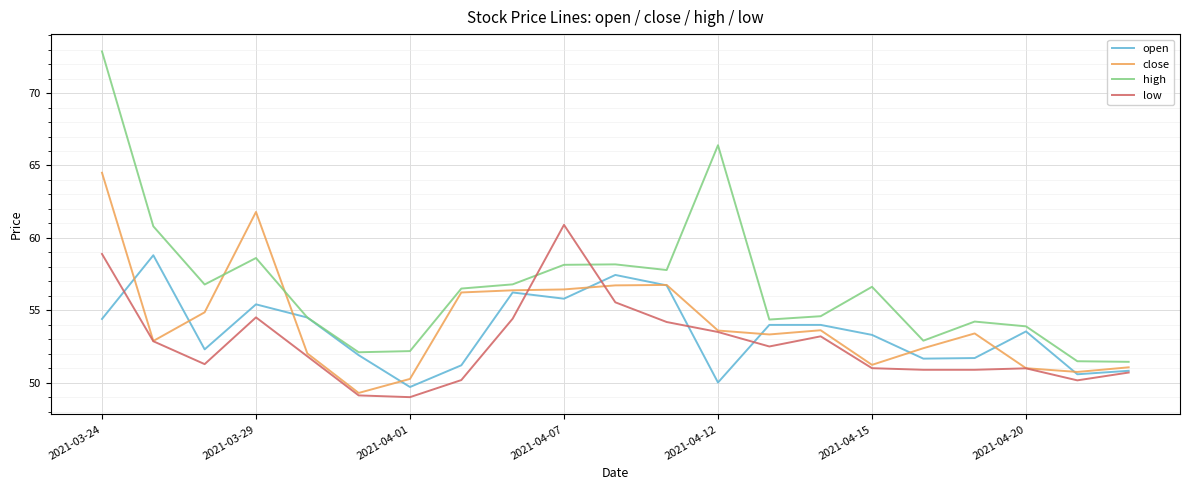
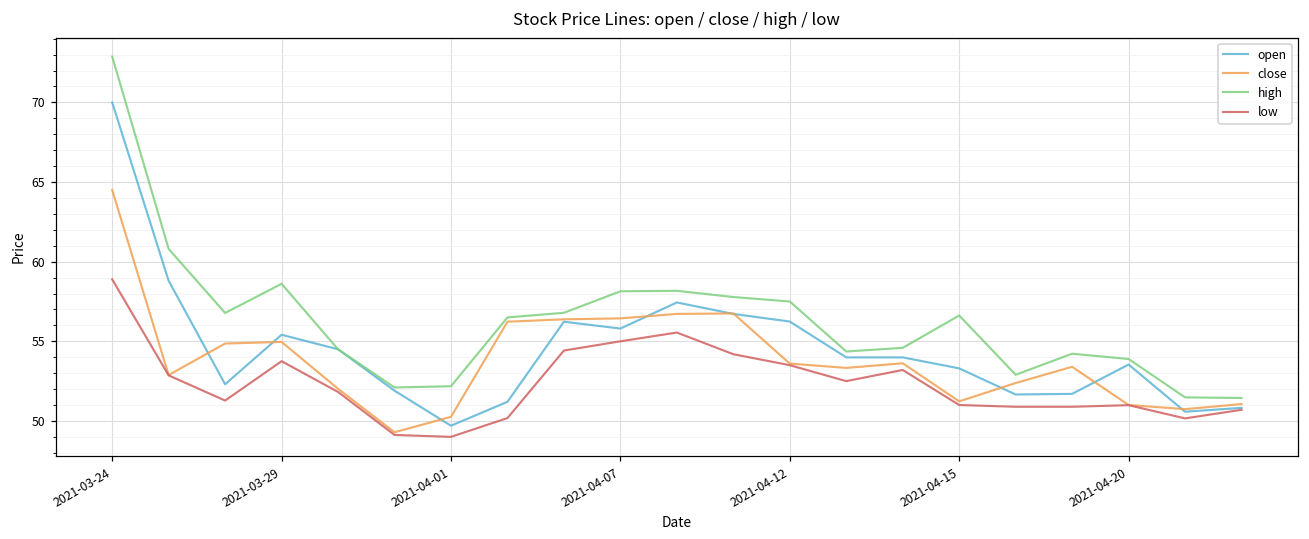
open, 2021-03-24: 54.4 -> 70.0
close, 2021-03-29: 61.8 -> 55.0
low, 2021-03-29: 54.5 -> 53.8
low, 2021-04-07: 60.9 -> 55.0
open, 2021-04-12: 50.0 -> 56.2
high, 2021-04-12: 66.4 -> 57.5
